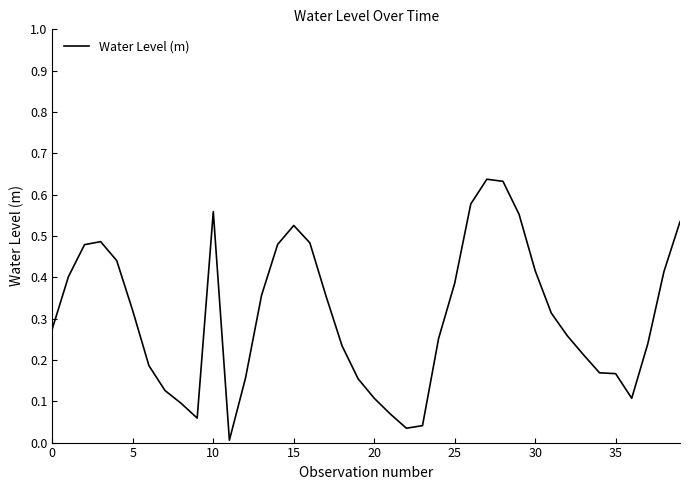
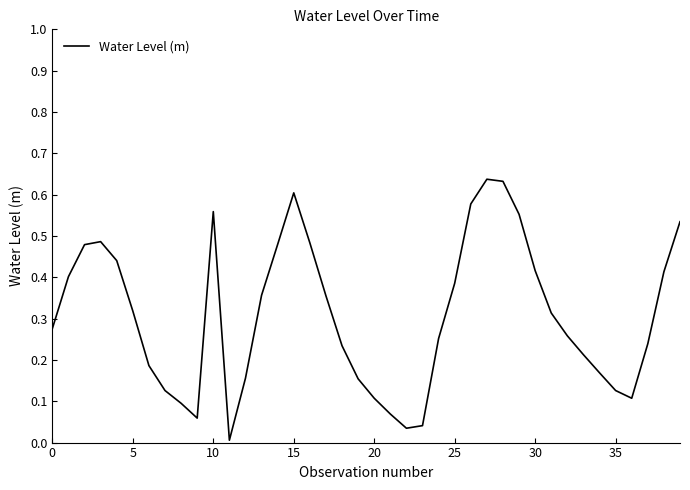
15: 0.53 -> 0.60
35: 0.17 -> 0.13
